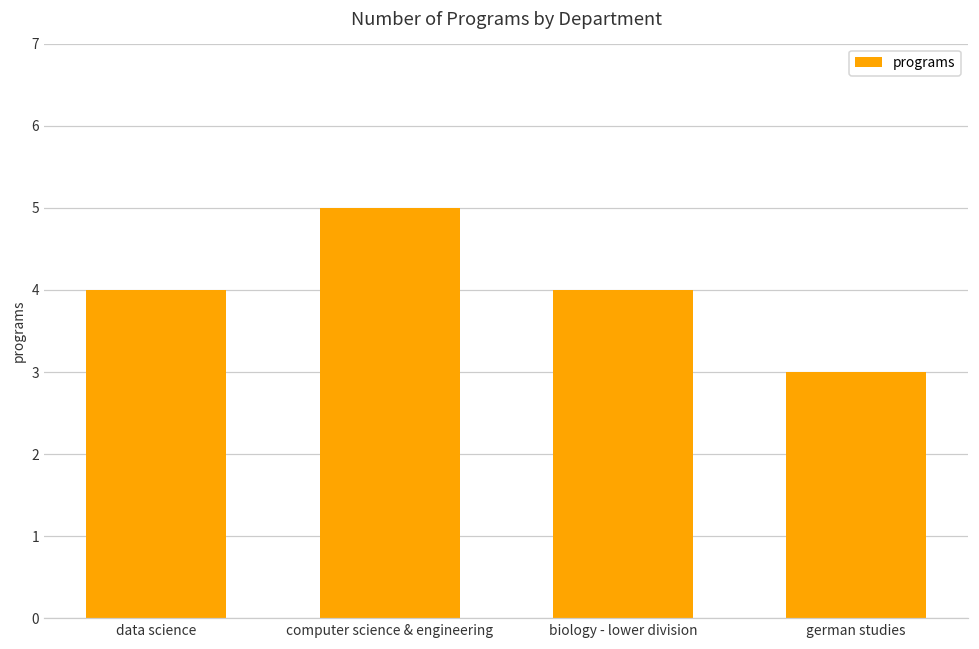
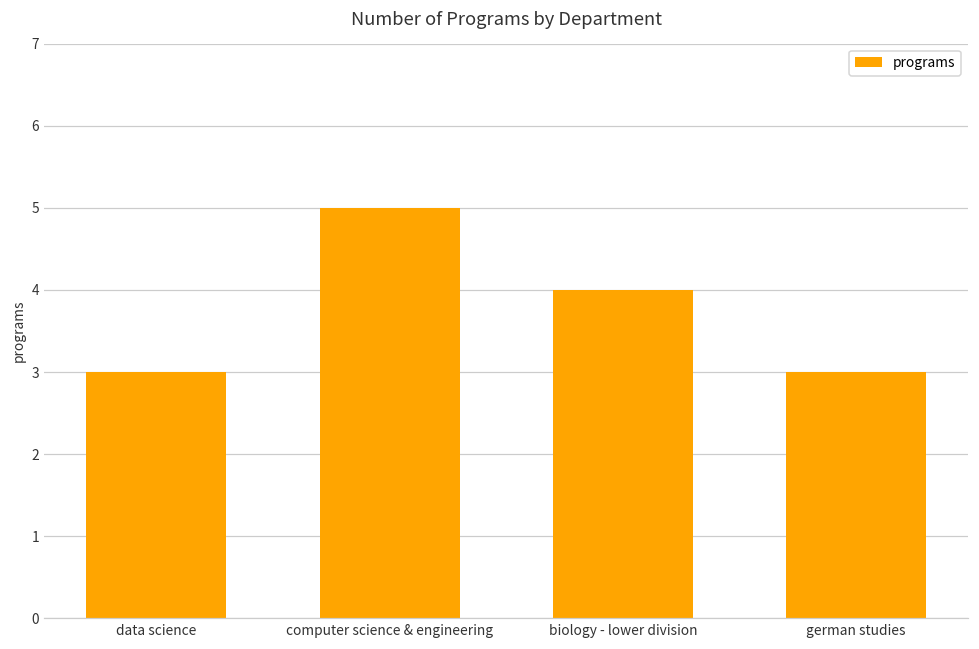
data science: 4 -> 3
